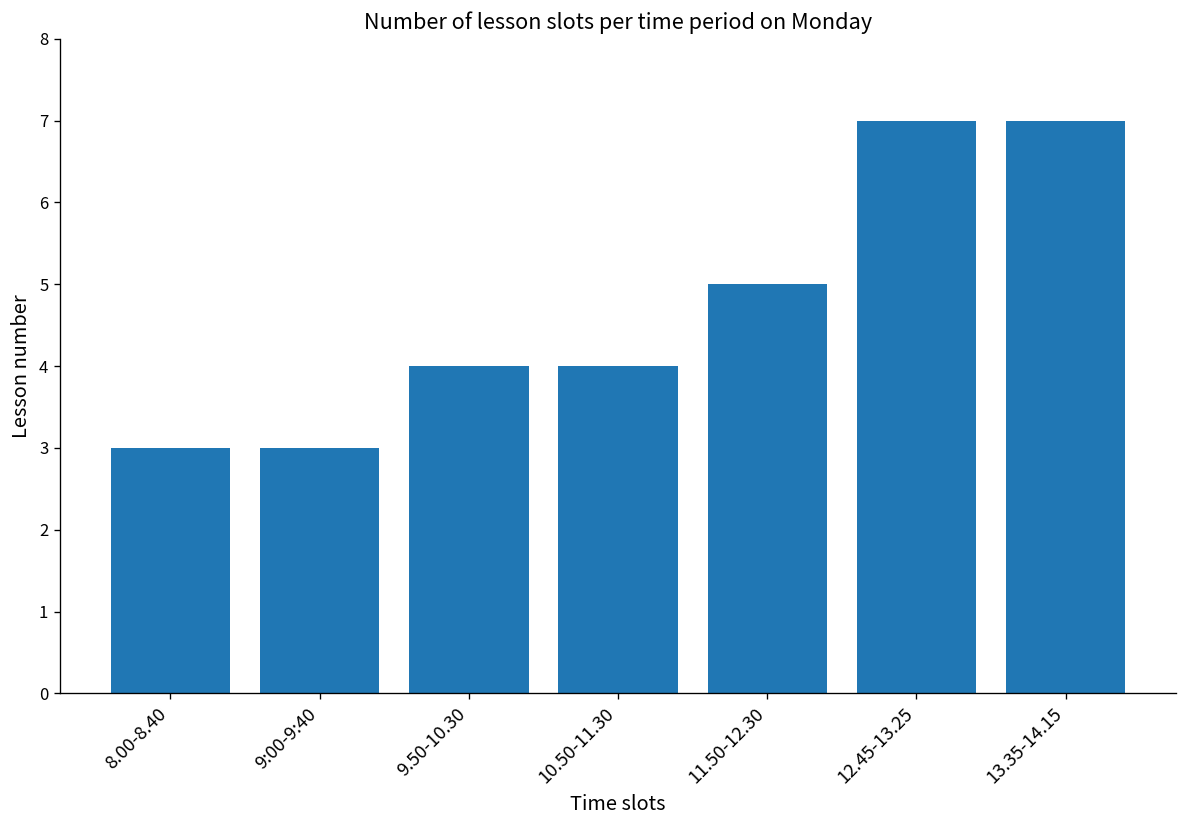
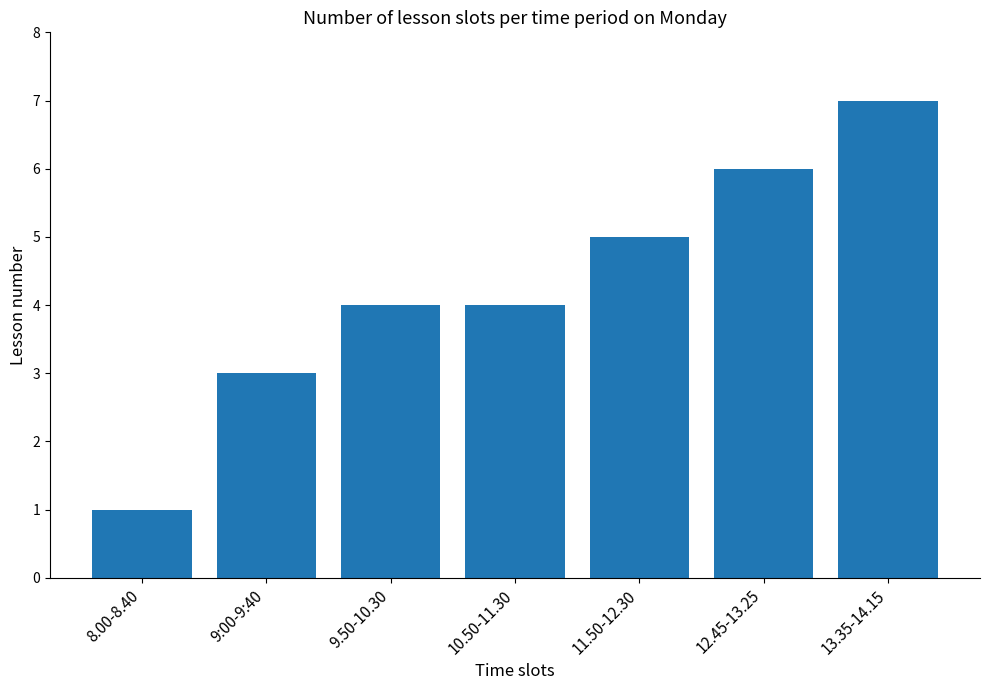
8.00-8.40: 3 -> 1
12.45-13.25: 7 -> 6
